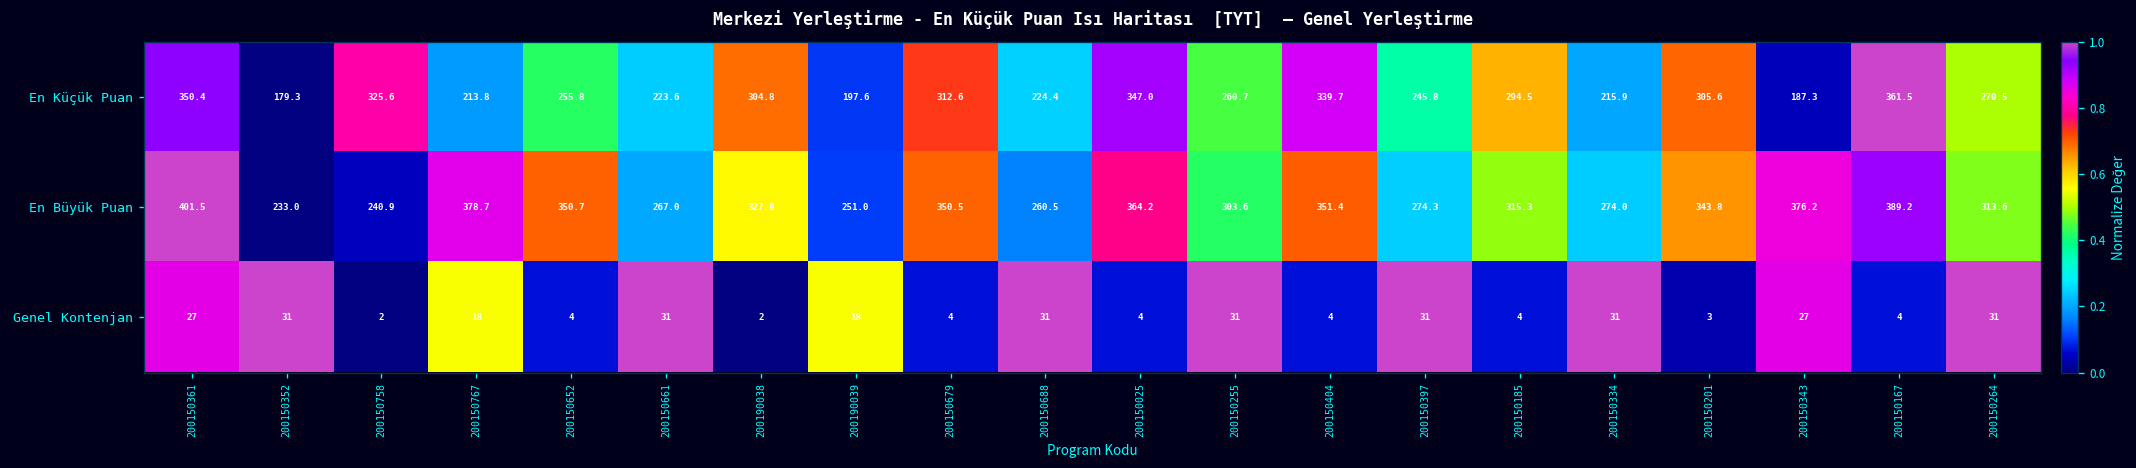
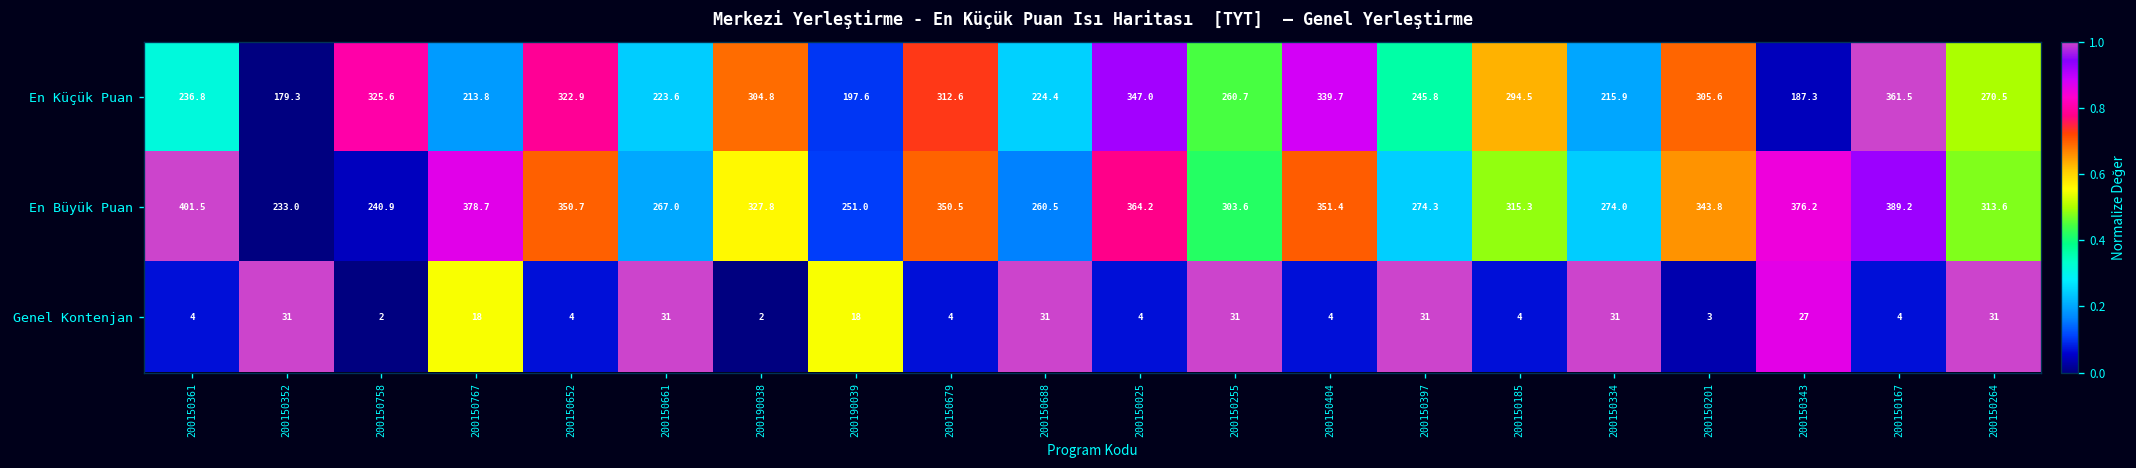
En Küçük Puan, 200150361: 350.4 -> 236.8
En Küçük Puan, 200150652: 255.8 -> 322.9
Genel Kontenjan, 200150361: 27 -> 4
